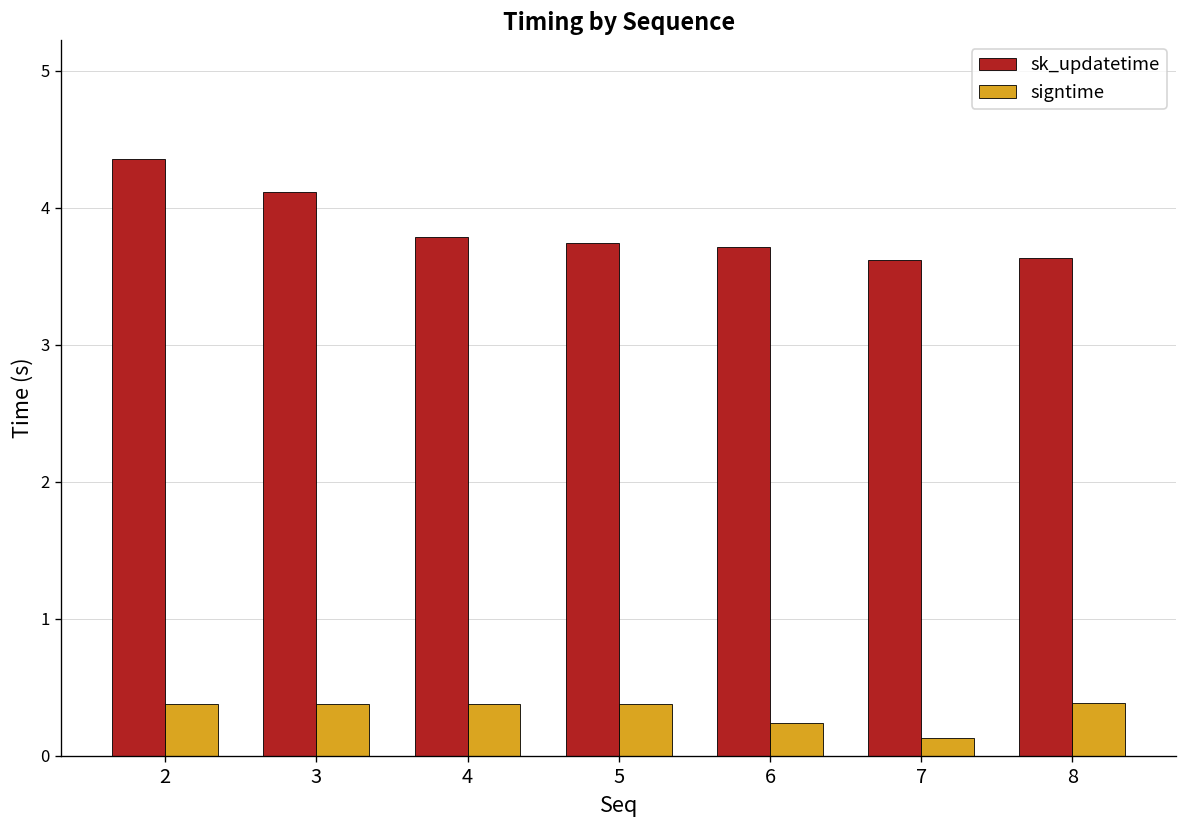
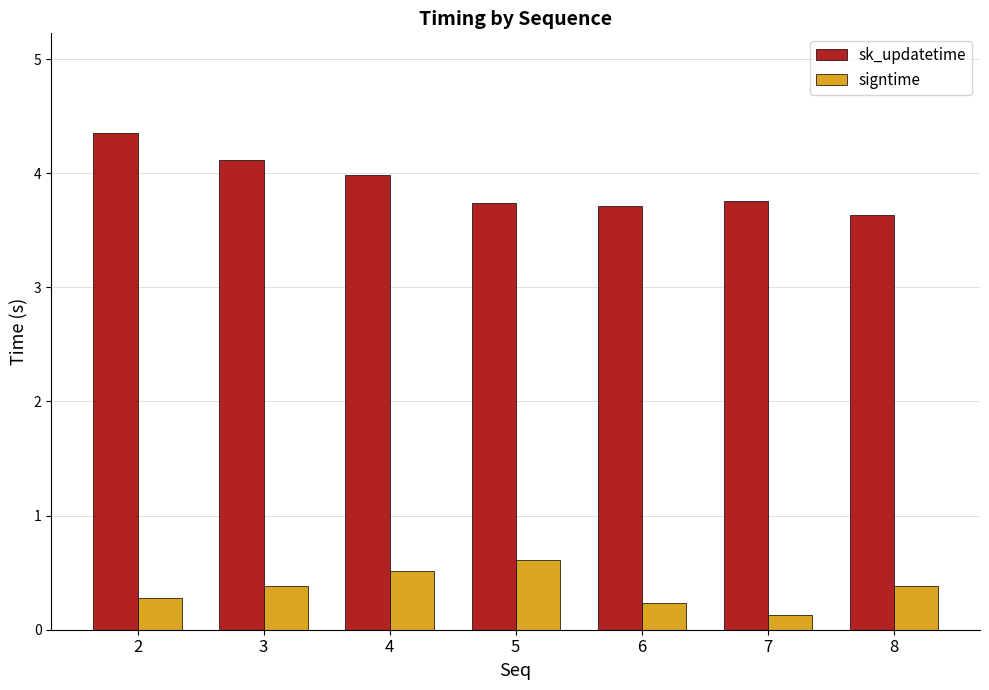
signtime, 2: 0.38 -> 0.28
sk_updatetime, 4: 3.78 -> 3.99
signtime, 4: 0.38 -> 0.52
signtime, 5: 0.38 -> 0.61
sk_updatetime, 7: 3.62 -> 3.76
